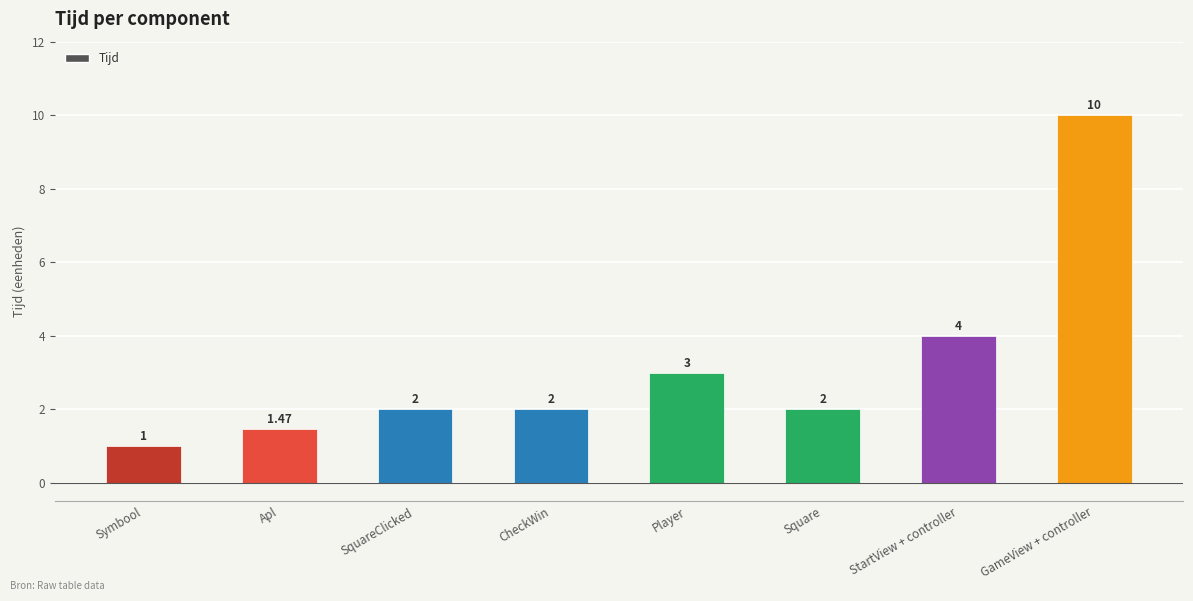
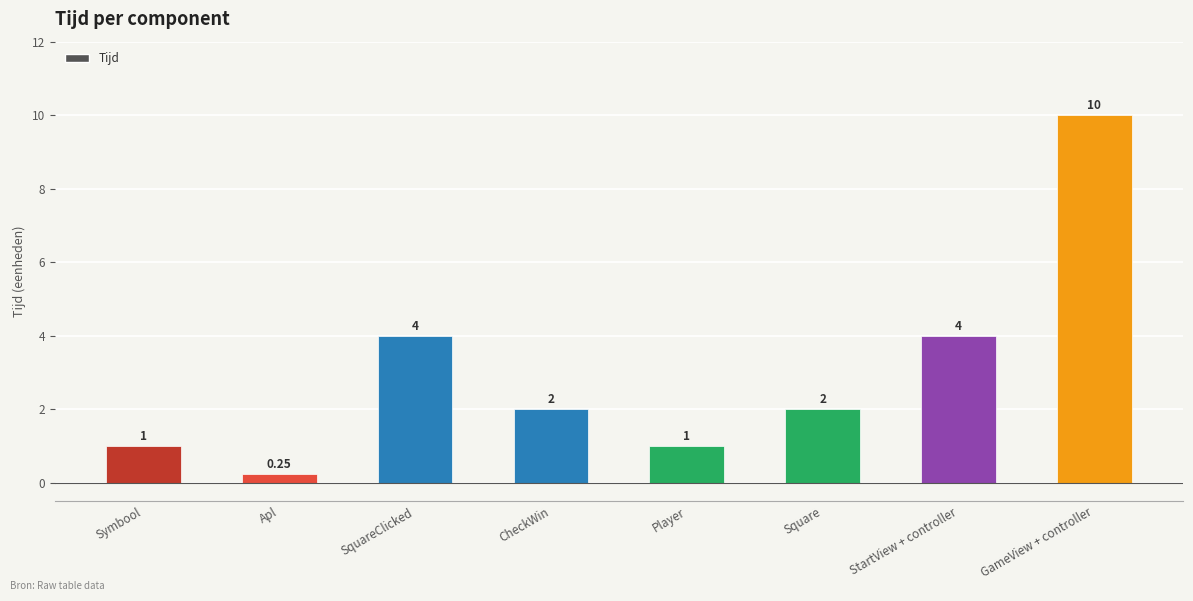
Apl: 1.47 -> 0.25
SquareClicked: 2 -> 4
Player: 3 -> 1
